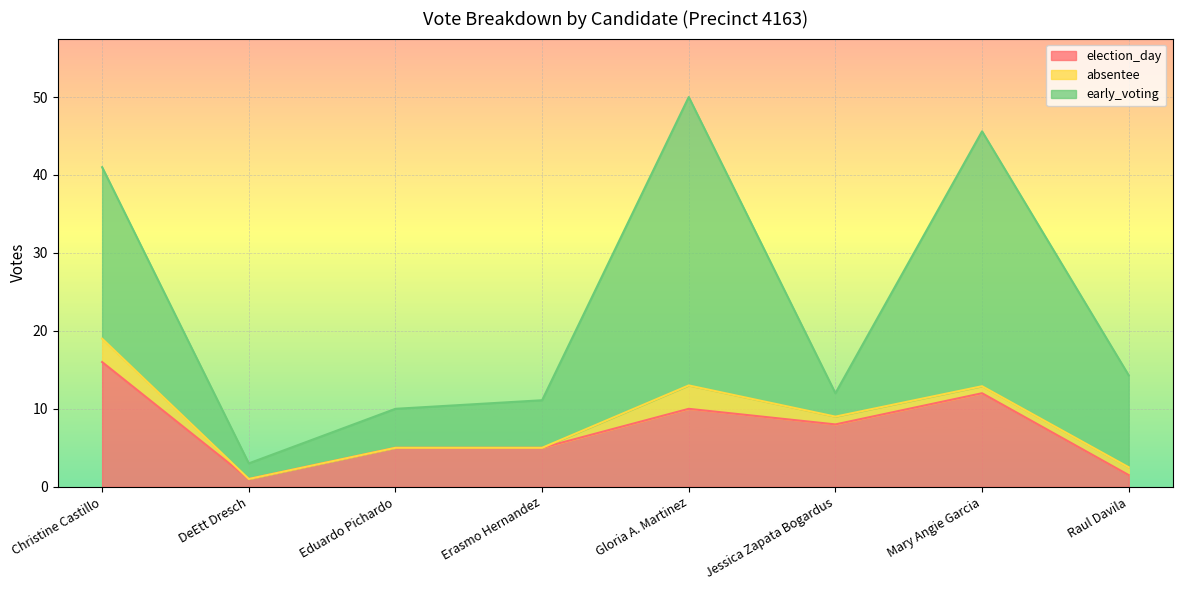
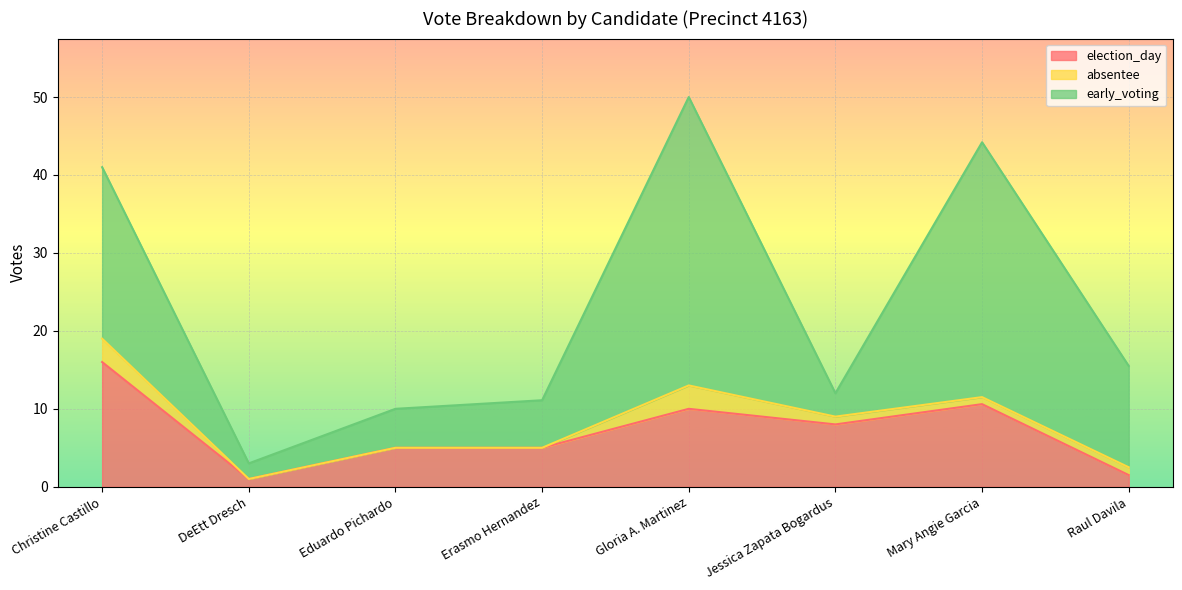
election_day, Mary Angie Garcia: 12 -> 11
early_voting, Raul Davila: 12 -> 13
